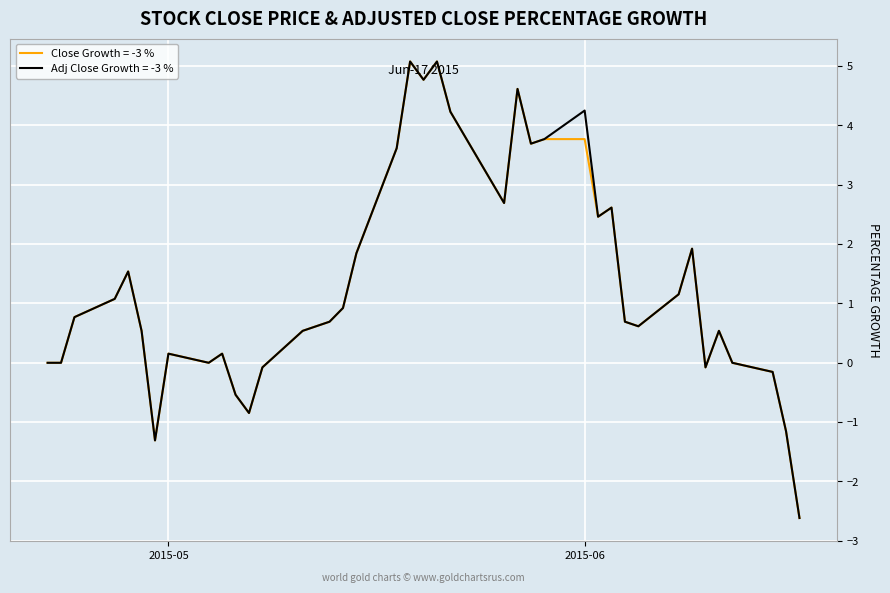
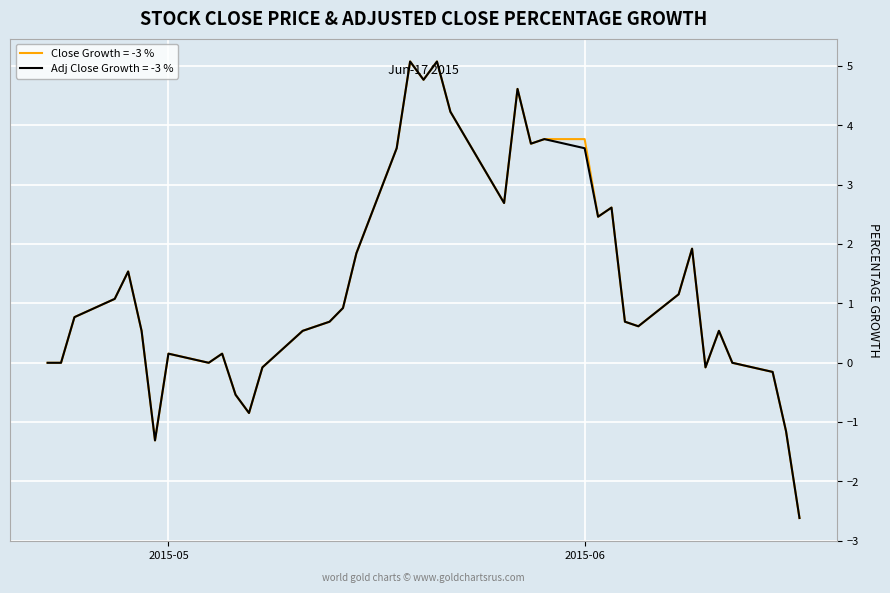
Adj Close Growth = -3 %, 2015-06: 4.3 -> 3.6
